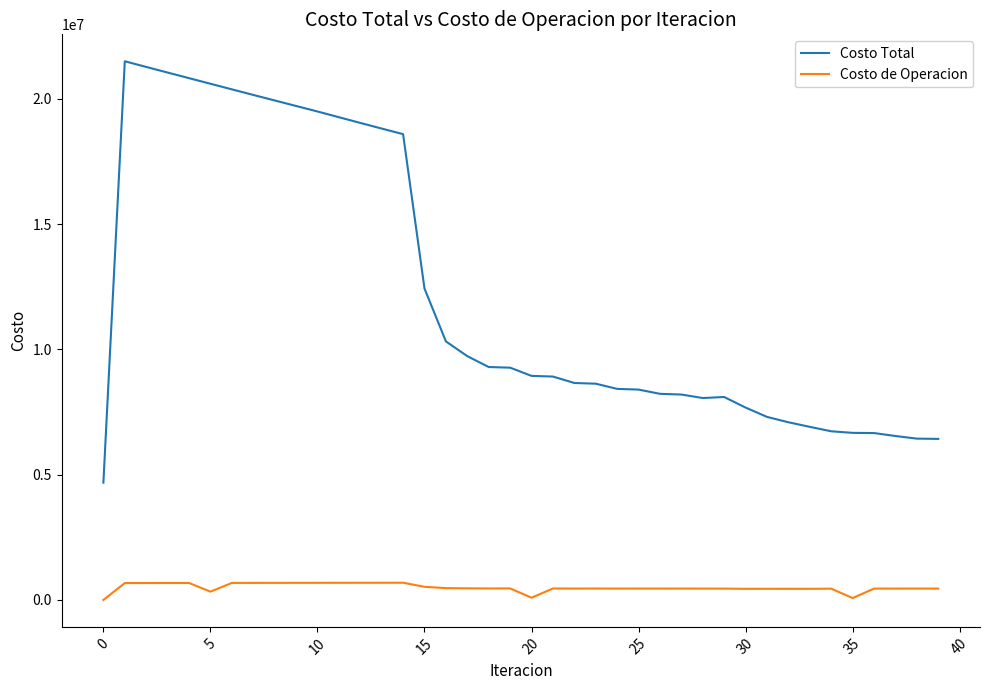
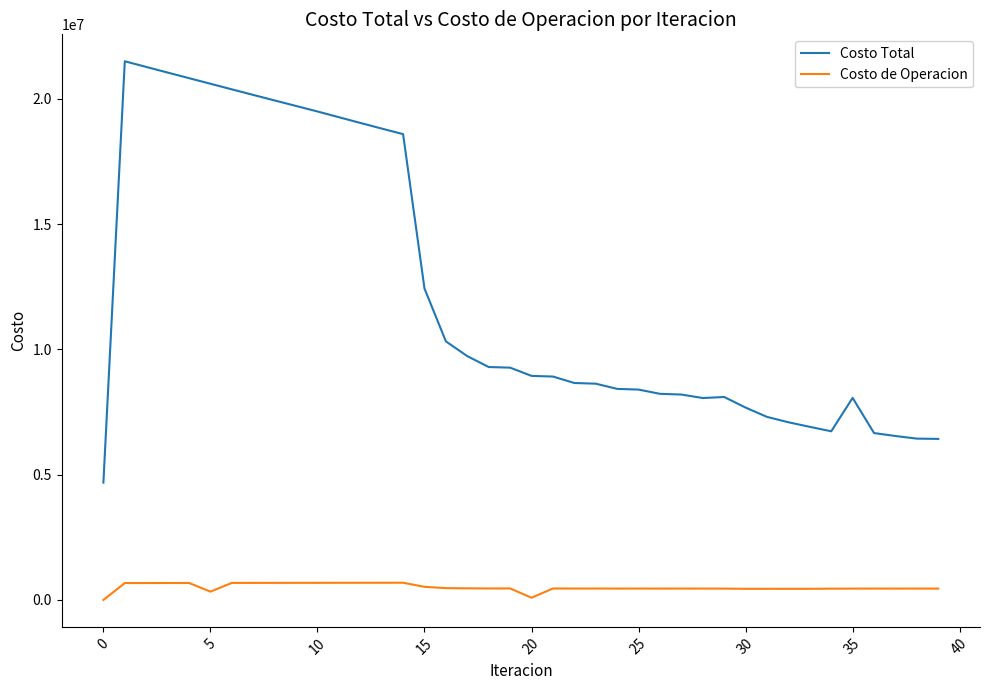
Costo Total, 35: 6700000 -> 8100000
Costo de Operacion, 35: 100000 -> 500000
